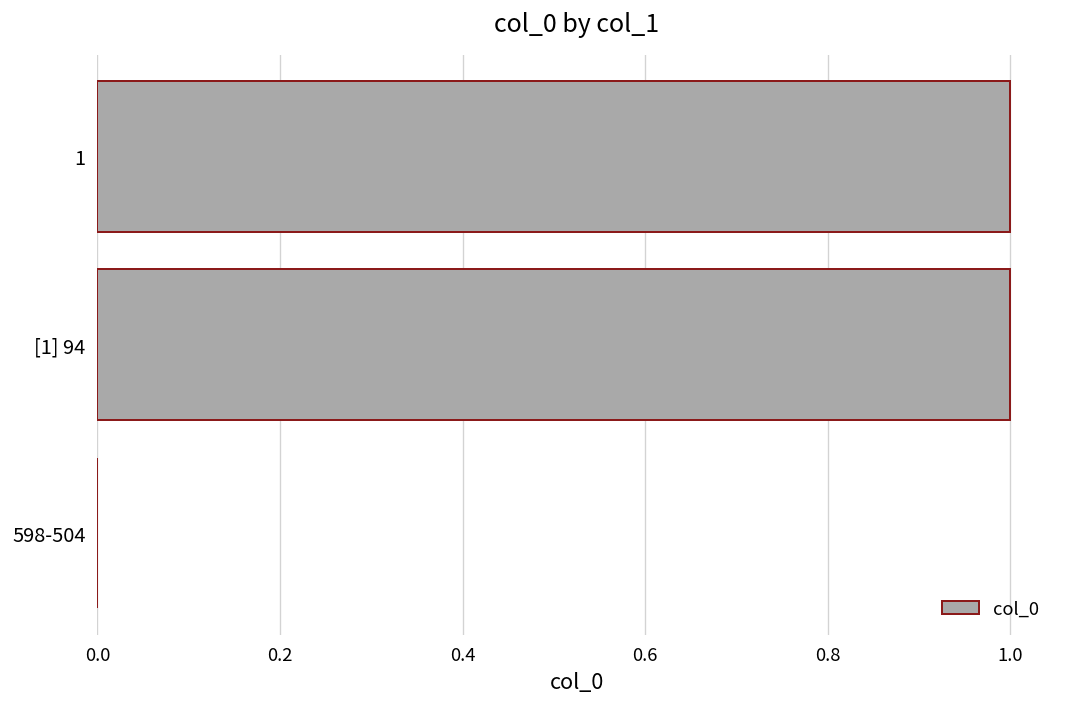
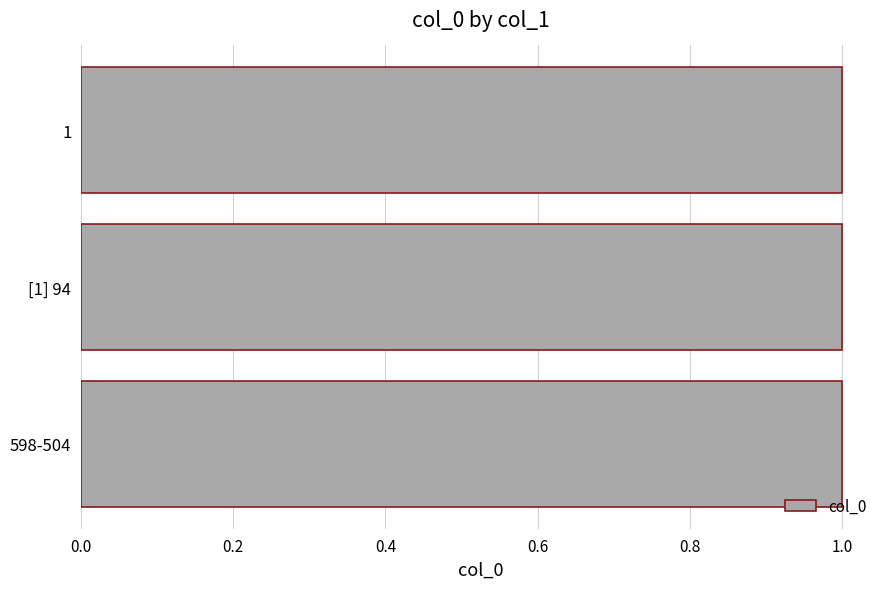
598-504: 0 -> 1
